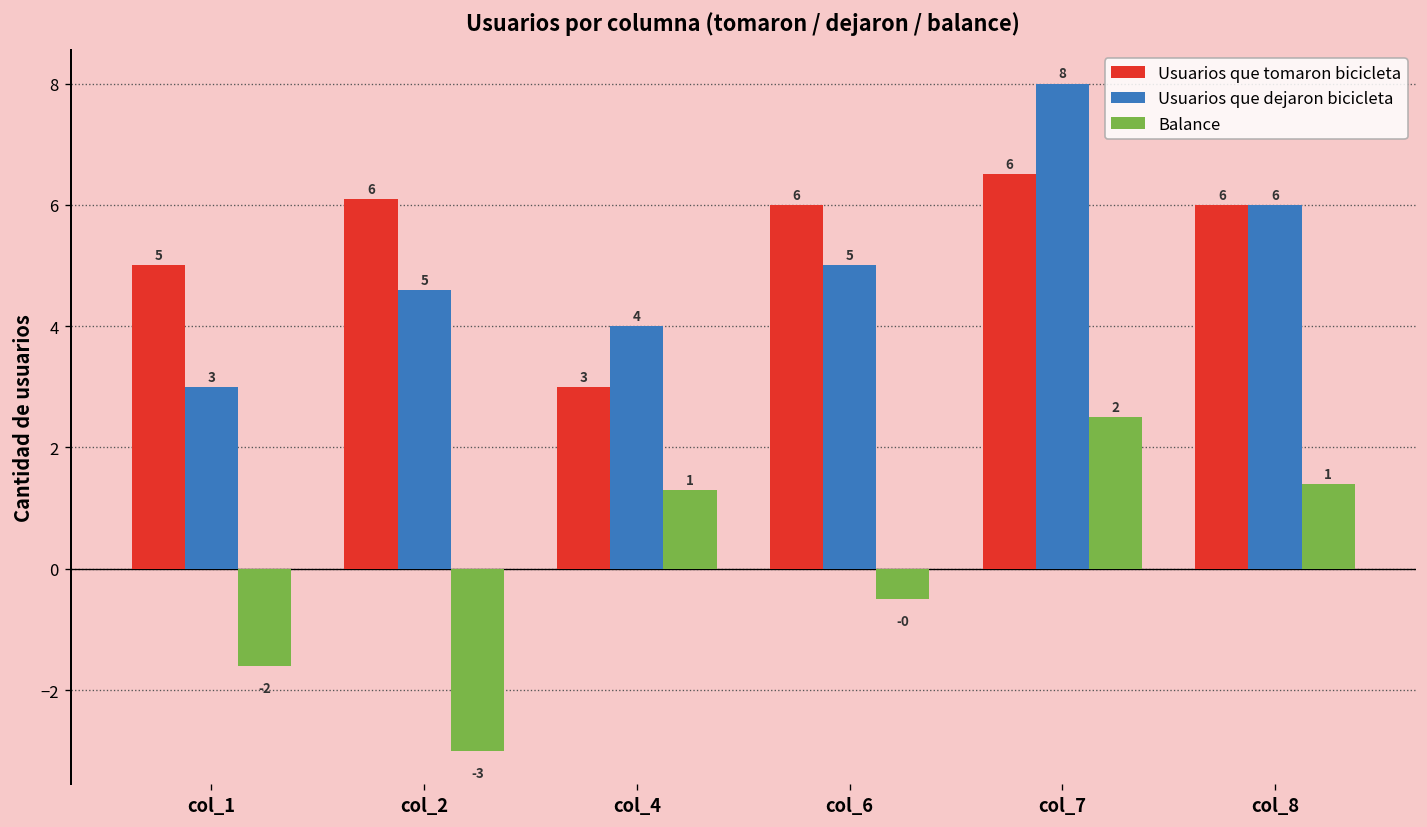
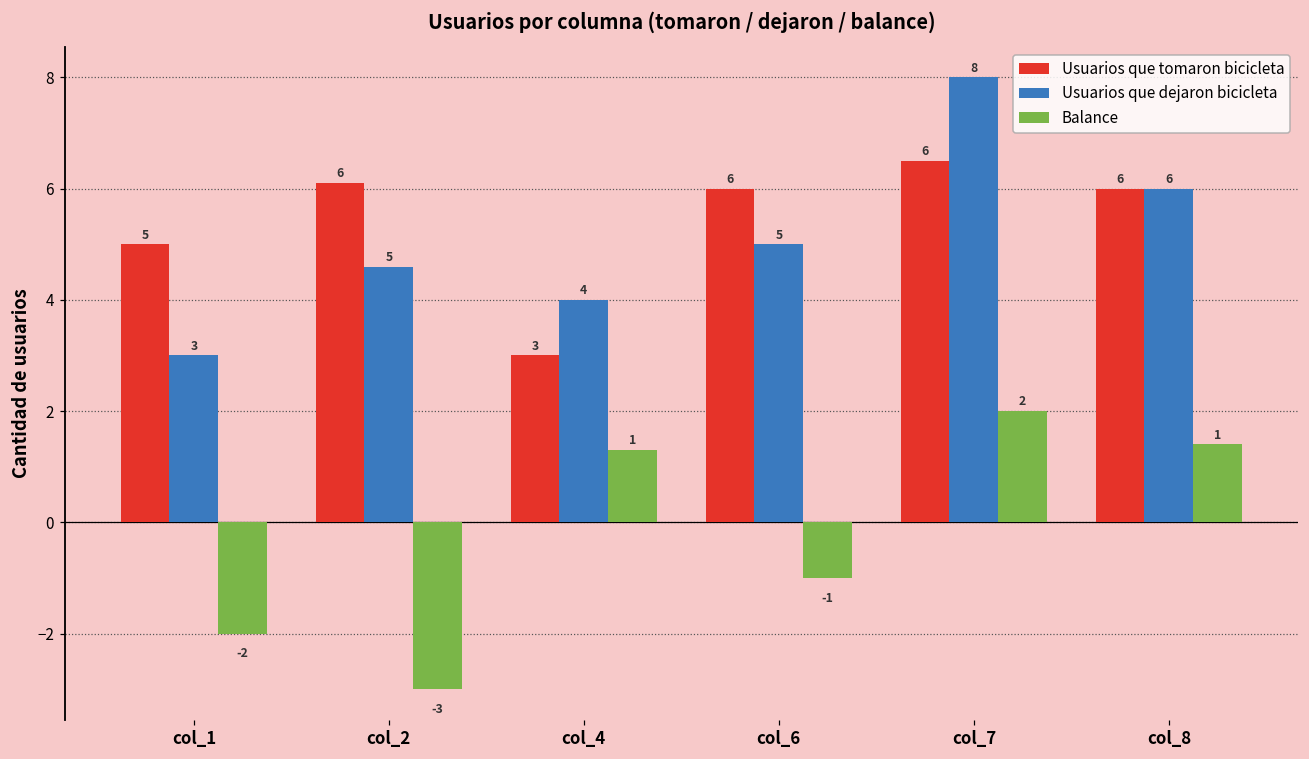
Balance, col_1: -1.6 -> -2.0
Balance, col_6: -0 -> -1
Balance, col_7: 2.5 -> 2.0
